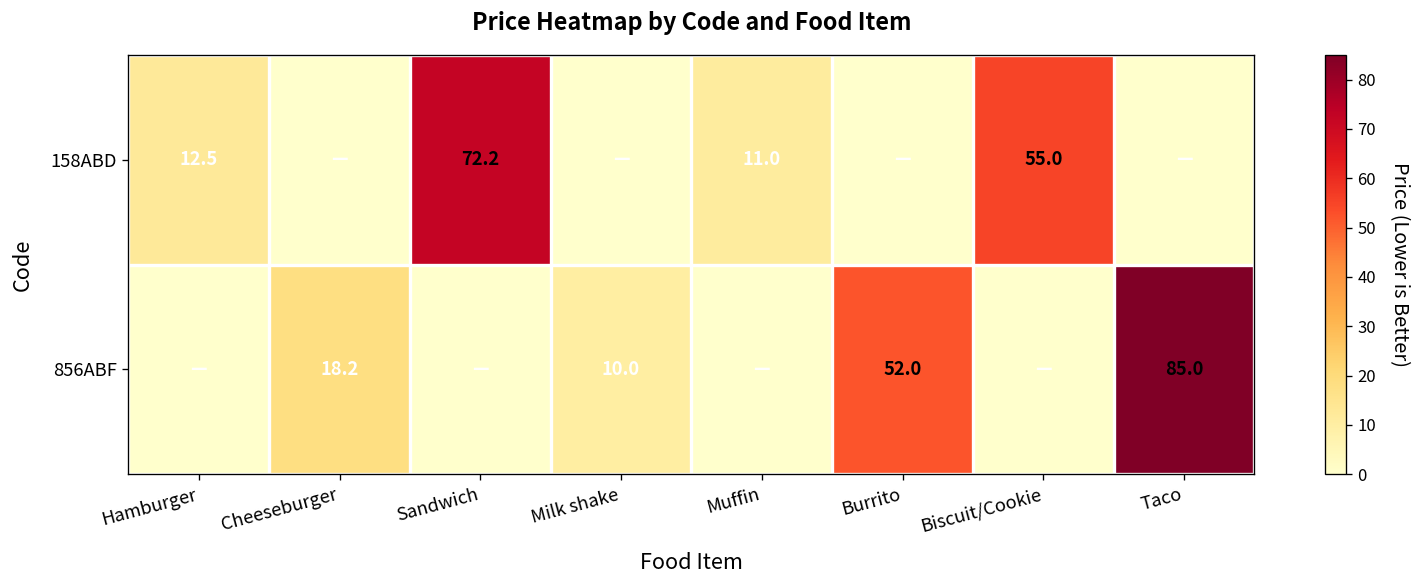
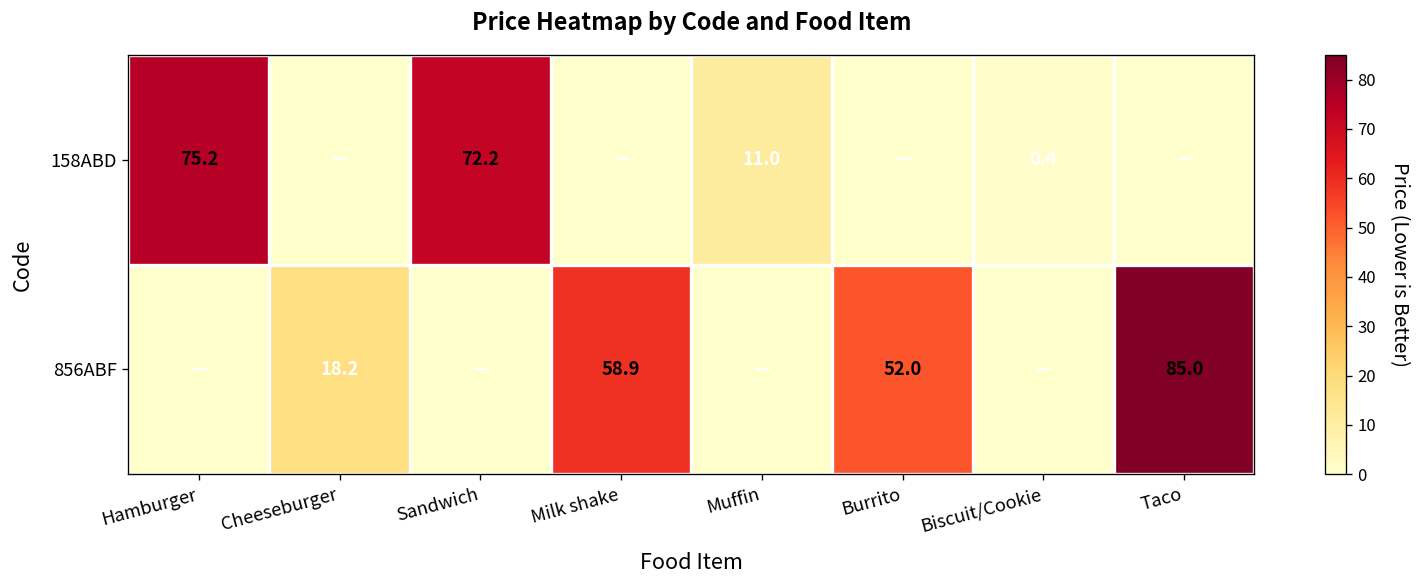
158ABD, Hamburger: 12.5 -> 75.2
158ABD, Biscuit/Cookie: 55.0 -> 0.4
856ABF, Milk shake: 10.0 -> 58.9
